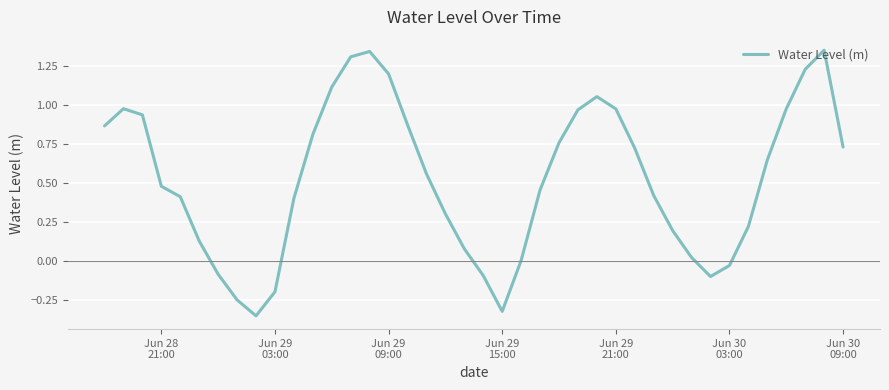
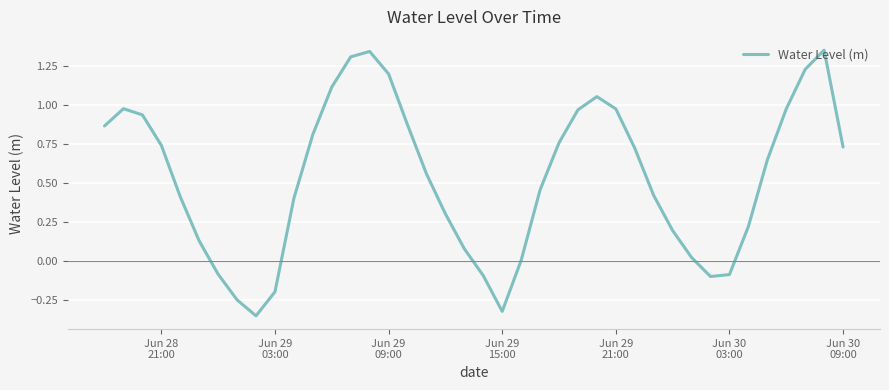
Jun 28 21:00: 0.48 -> 0.74
Jun 30 03:00: -0.03 -> -0.09
